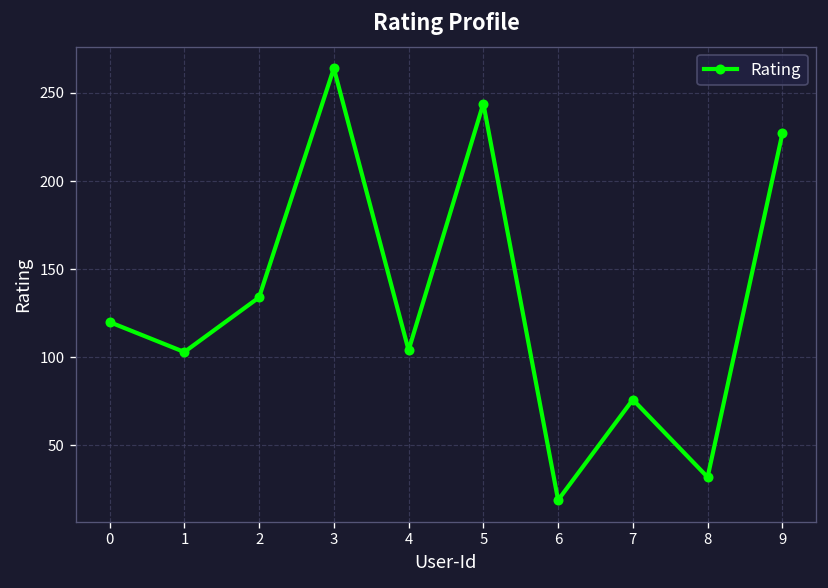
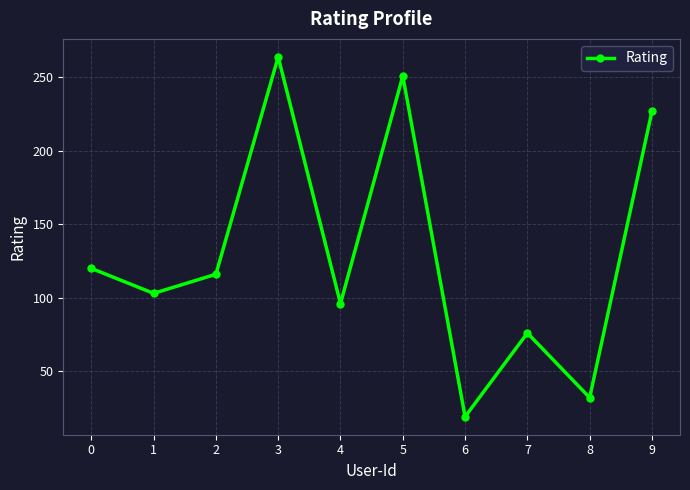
2: 134 -> 116
4: 104 -> 96
5: 244 -> 251
